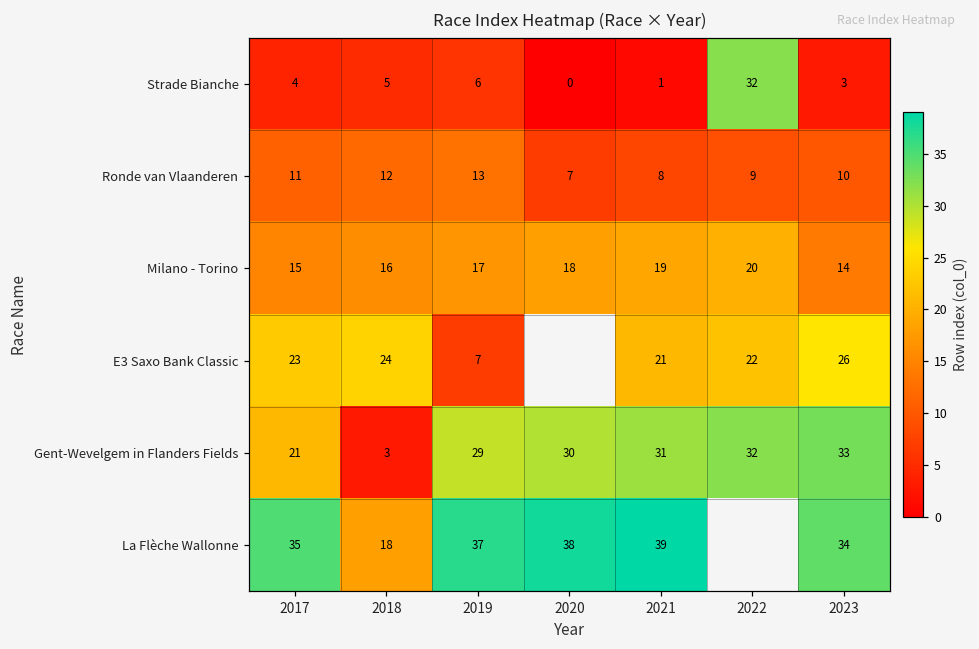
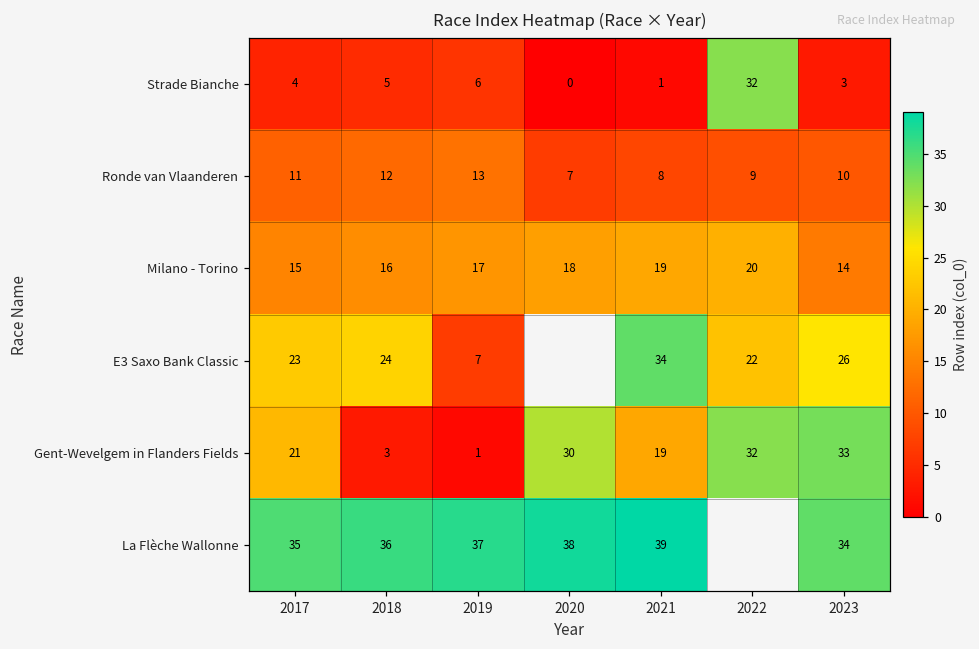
E3 Saxo Bank Classic, 2021: 21 -> 34
Gent-Wevelgem in Flanders Fields, 2019: 29 -> 1
Gent-Wevelgem in Flanders Fields, 2021: 31 -> 19
La Flèche Wallonne, 2018: 18 -> 36
